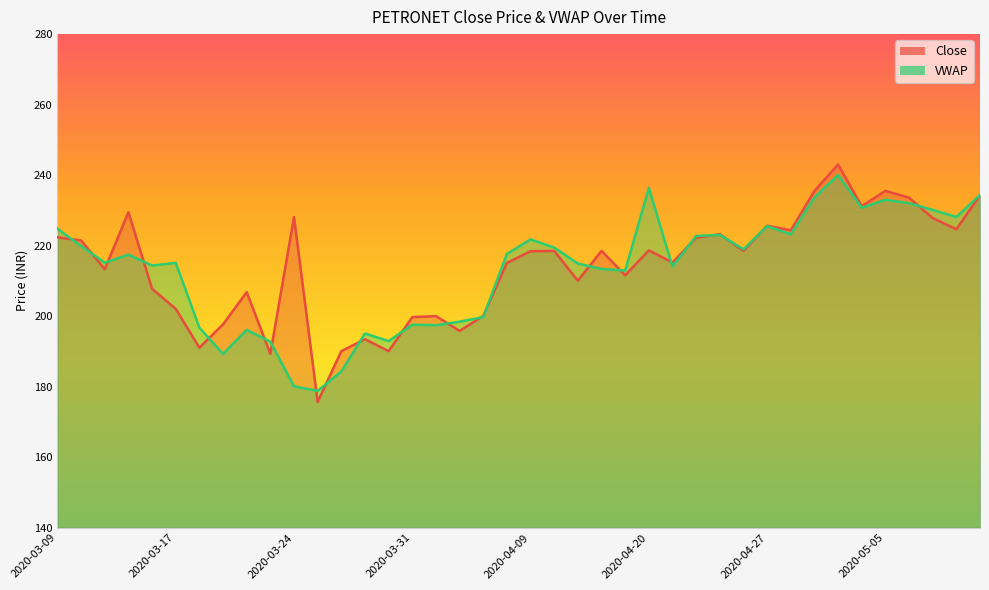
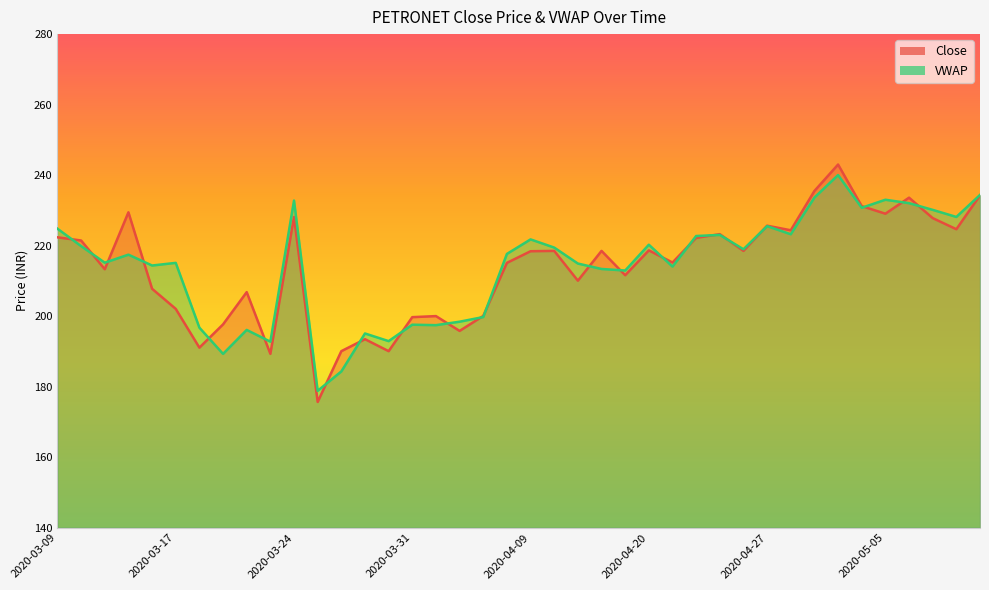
VWAP, 2020-03-24: 180 -> 233
VWAP, 2020-04-20: 236 -> 220
Close, 2020-05-05: 236 -> 229
